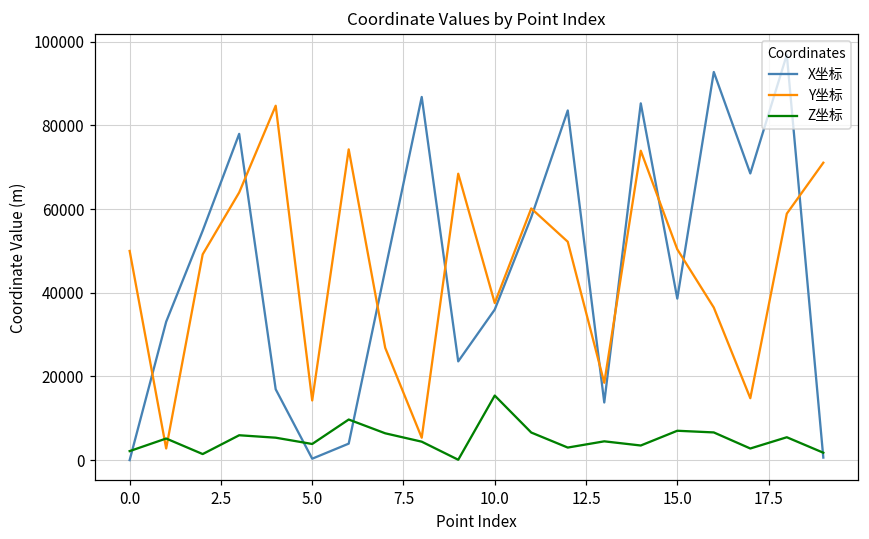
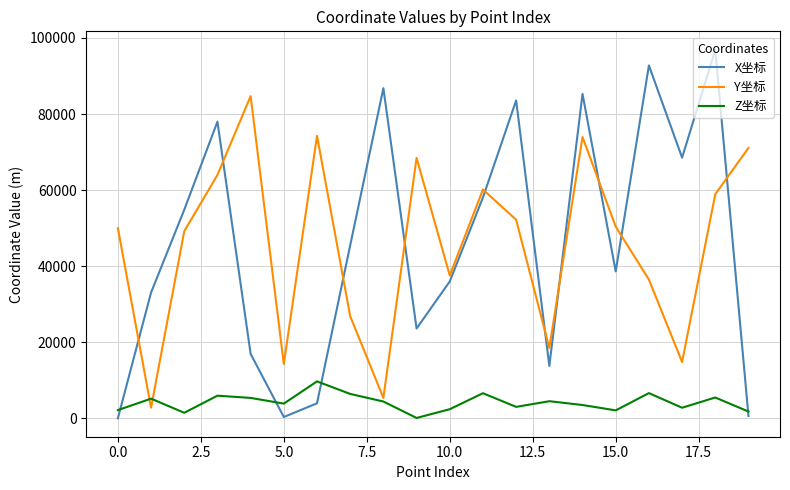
Z坐标, 10.0: 15000 -> 2000
Z坐标, 15.0: 7000 -> 2000
